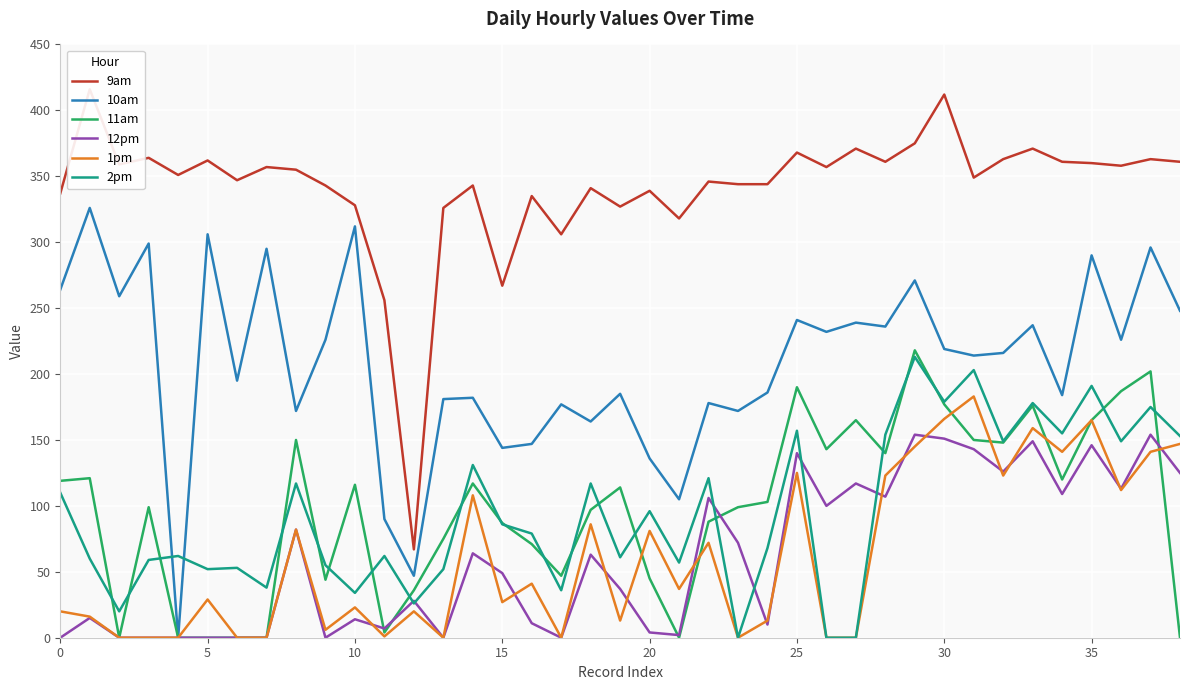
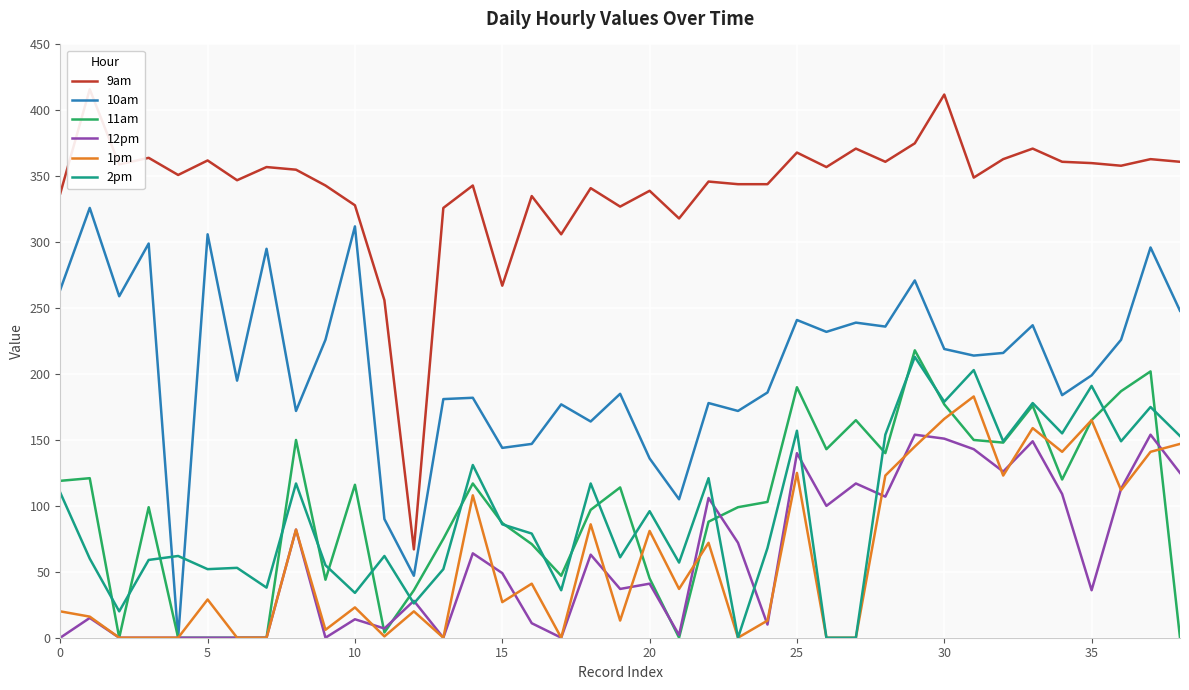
12pm, 20: 4 -> 41
10am, 35: 290 -> 199
12pm, 35: 146 -> 36
